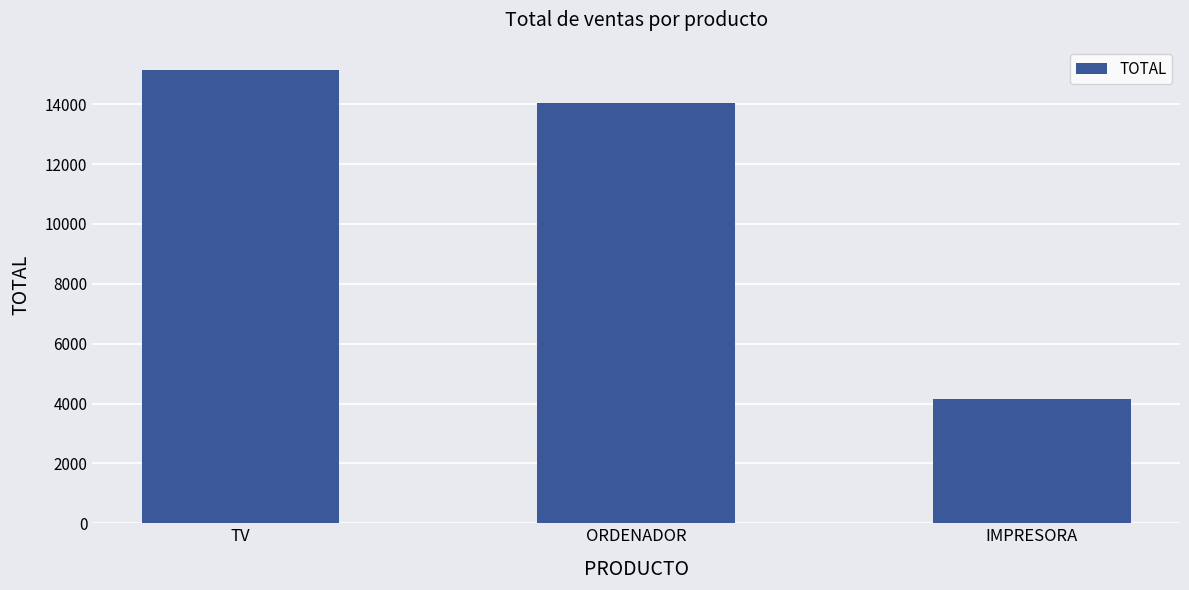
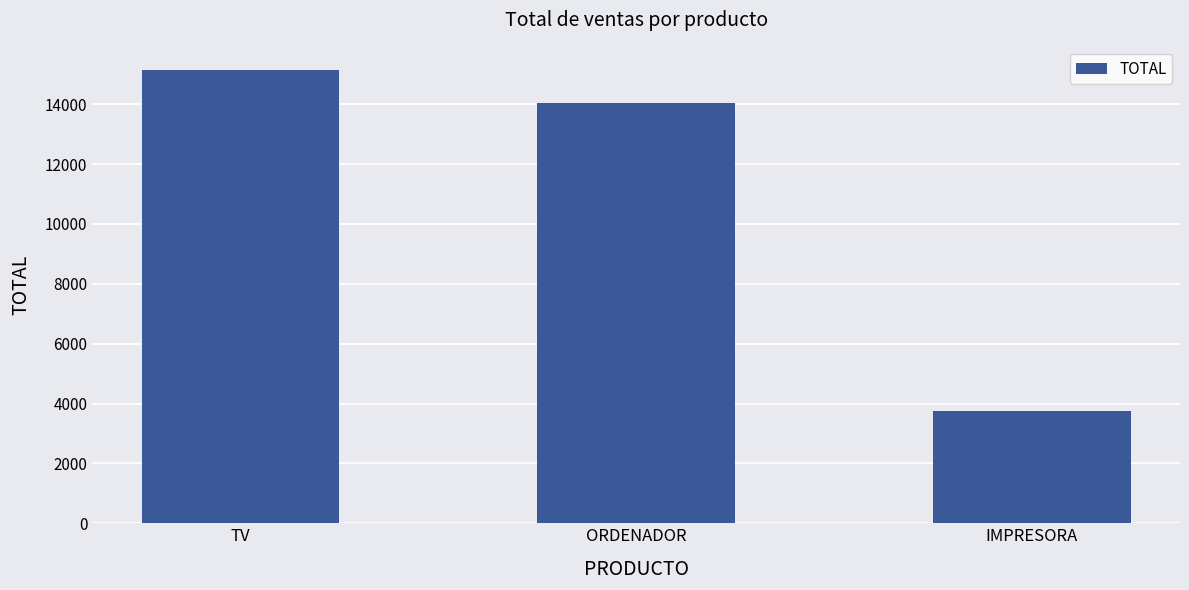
IMPRESORA: 4100 -> 3800
